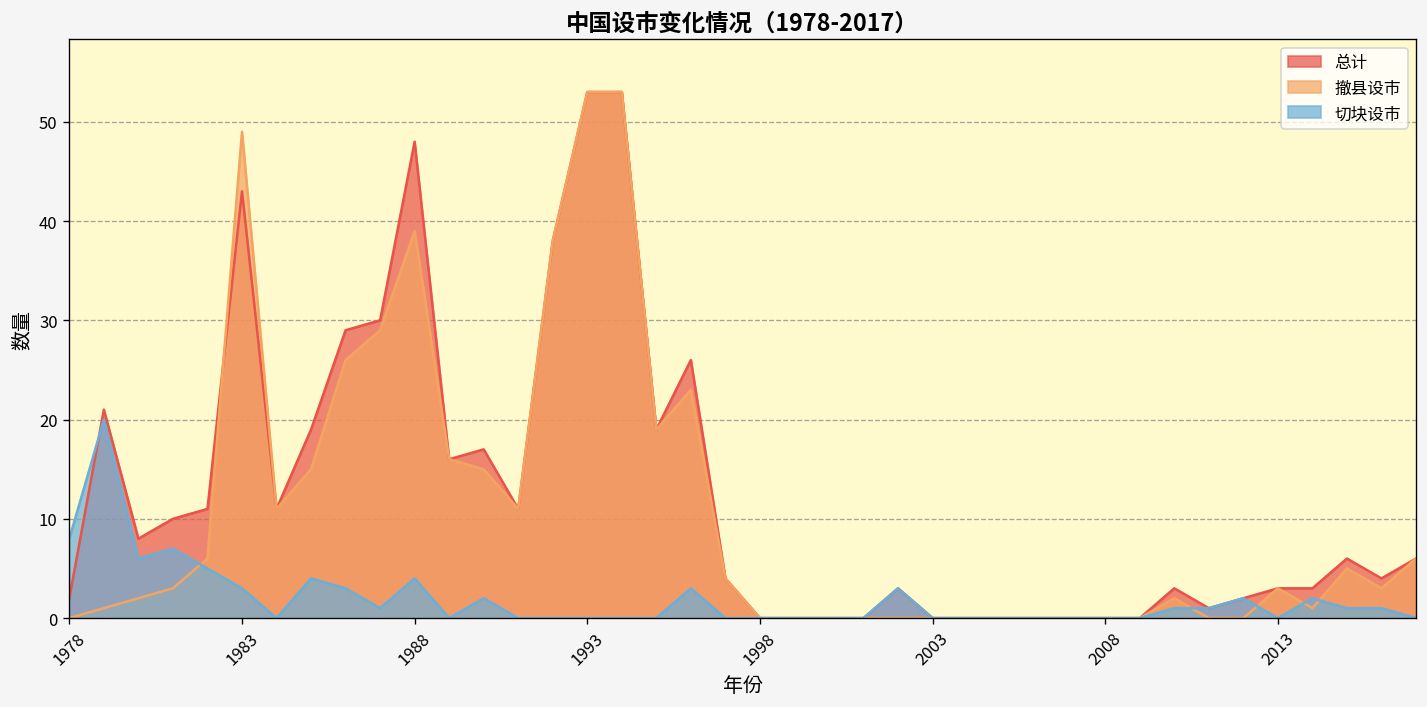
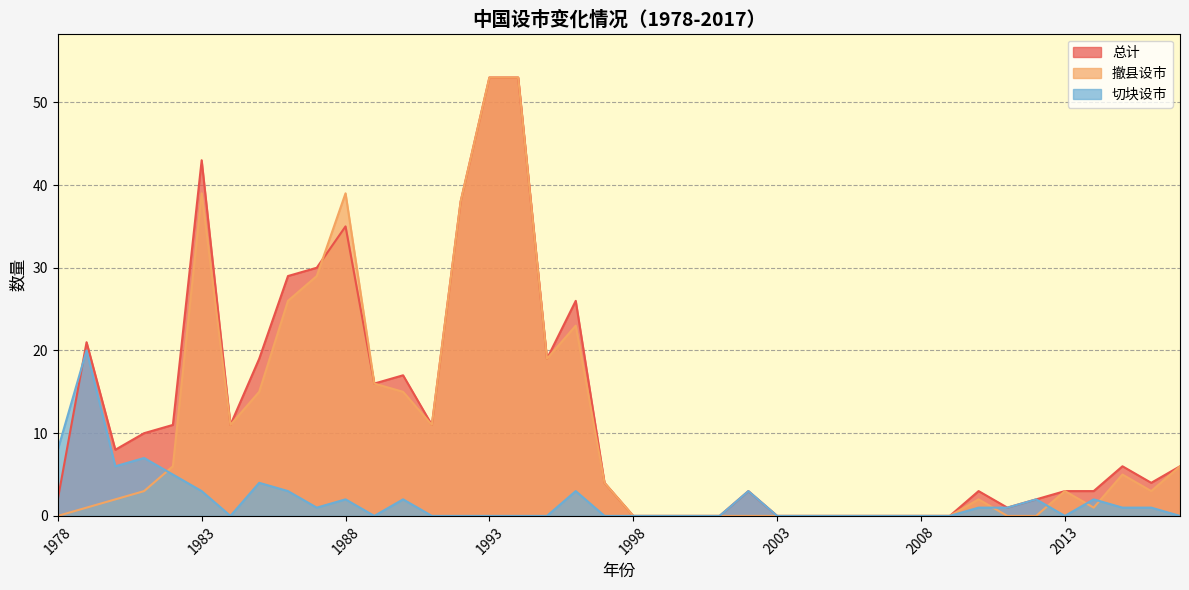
撤县设市, 1983: 49 -> 39
总计, 1988: 48 -> 35
切块设市, 1988: 4 -> 2
